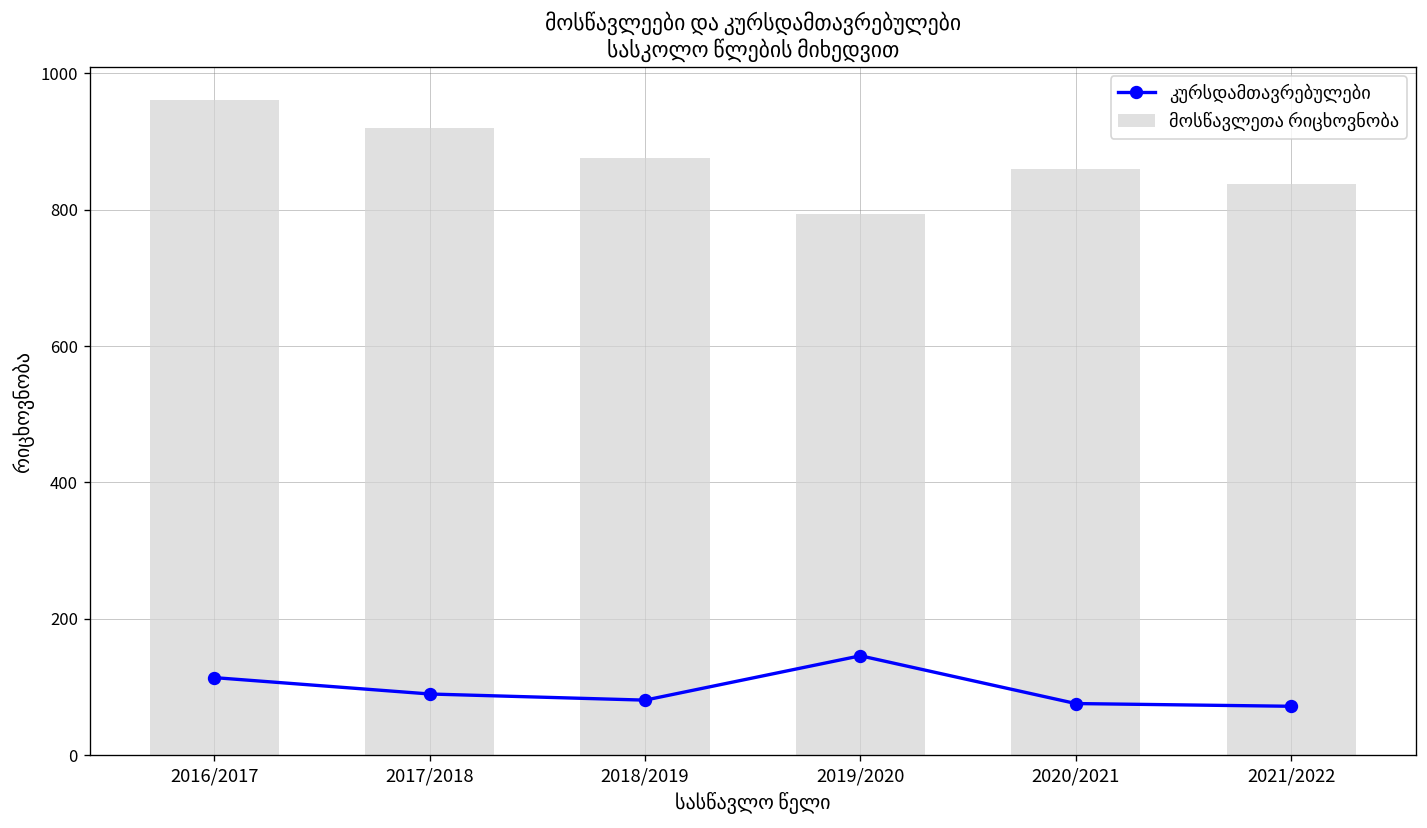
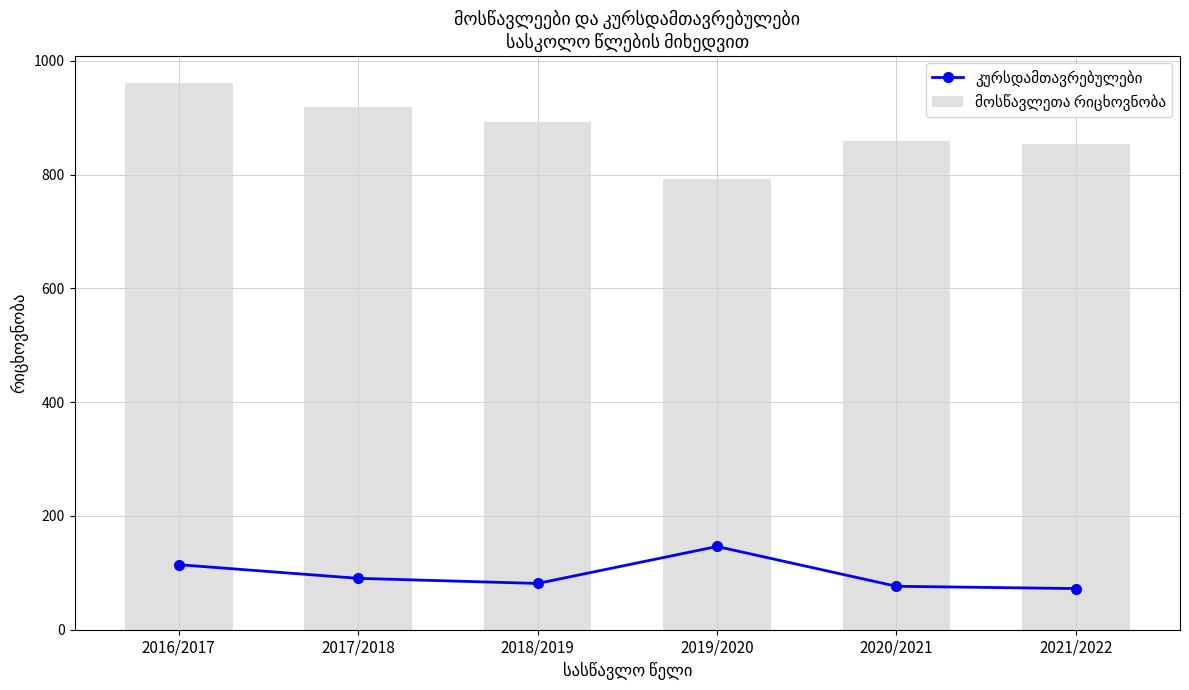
მოსწავლეთა რიცხოვნობა, 2018/2019: 880 -> 890
მოსწავლეთა რიცხოვნობა, 2021/2022: 840 -> 850
